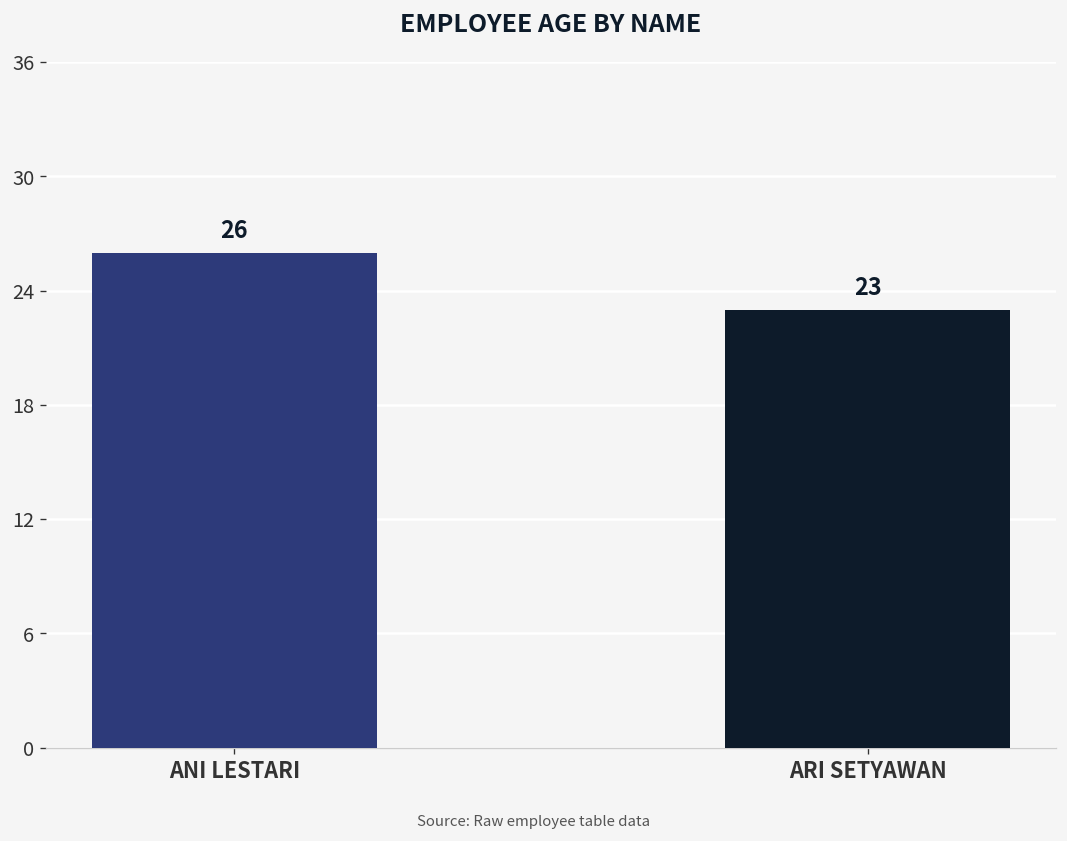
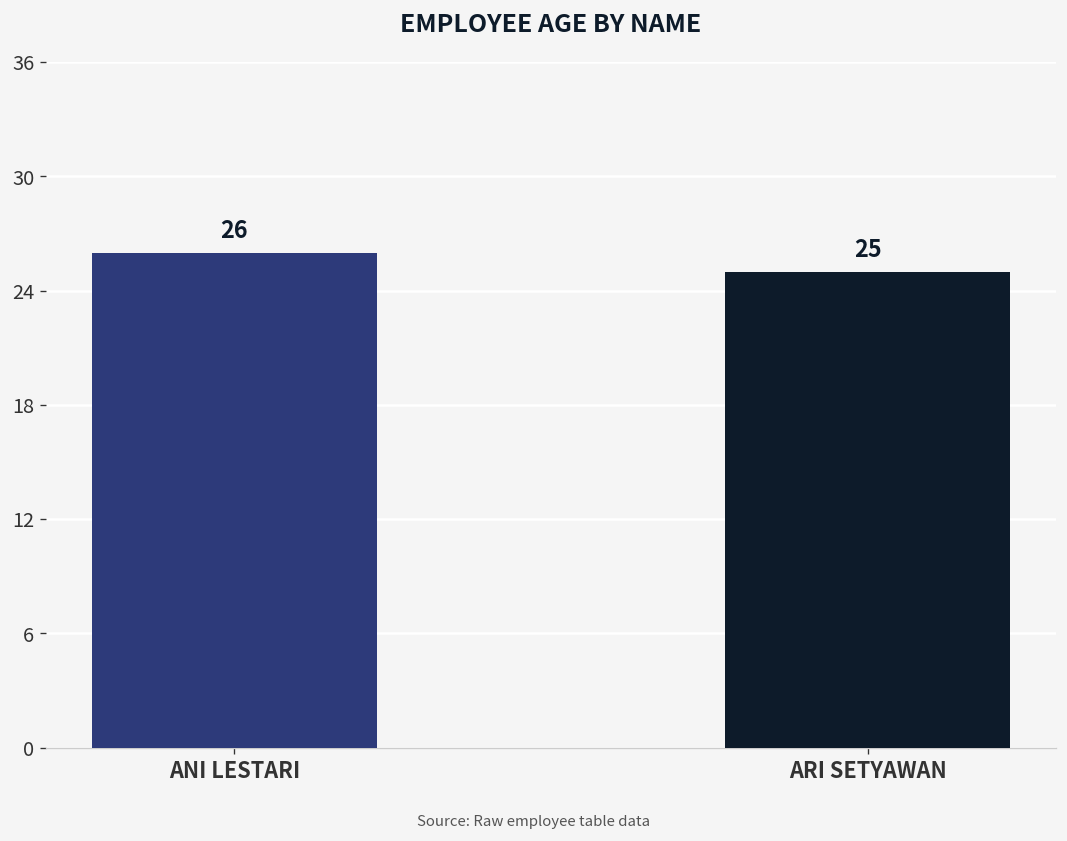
ARI SETYAWAN: 23 -> 25
